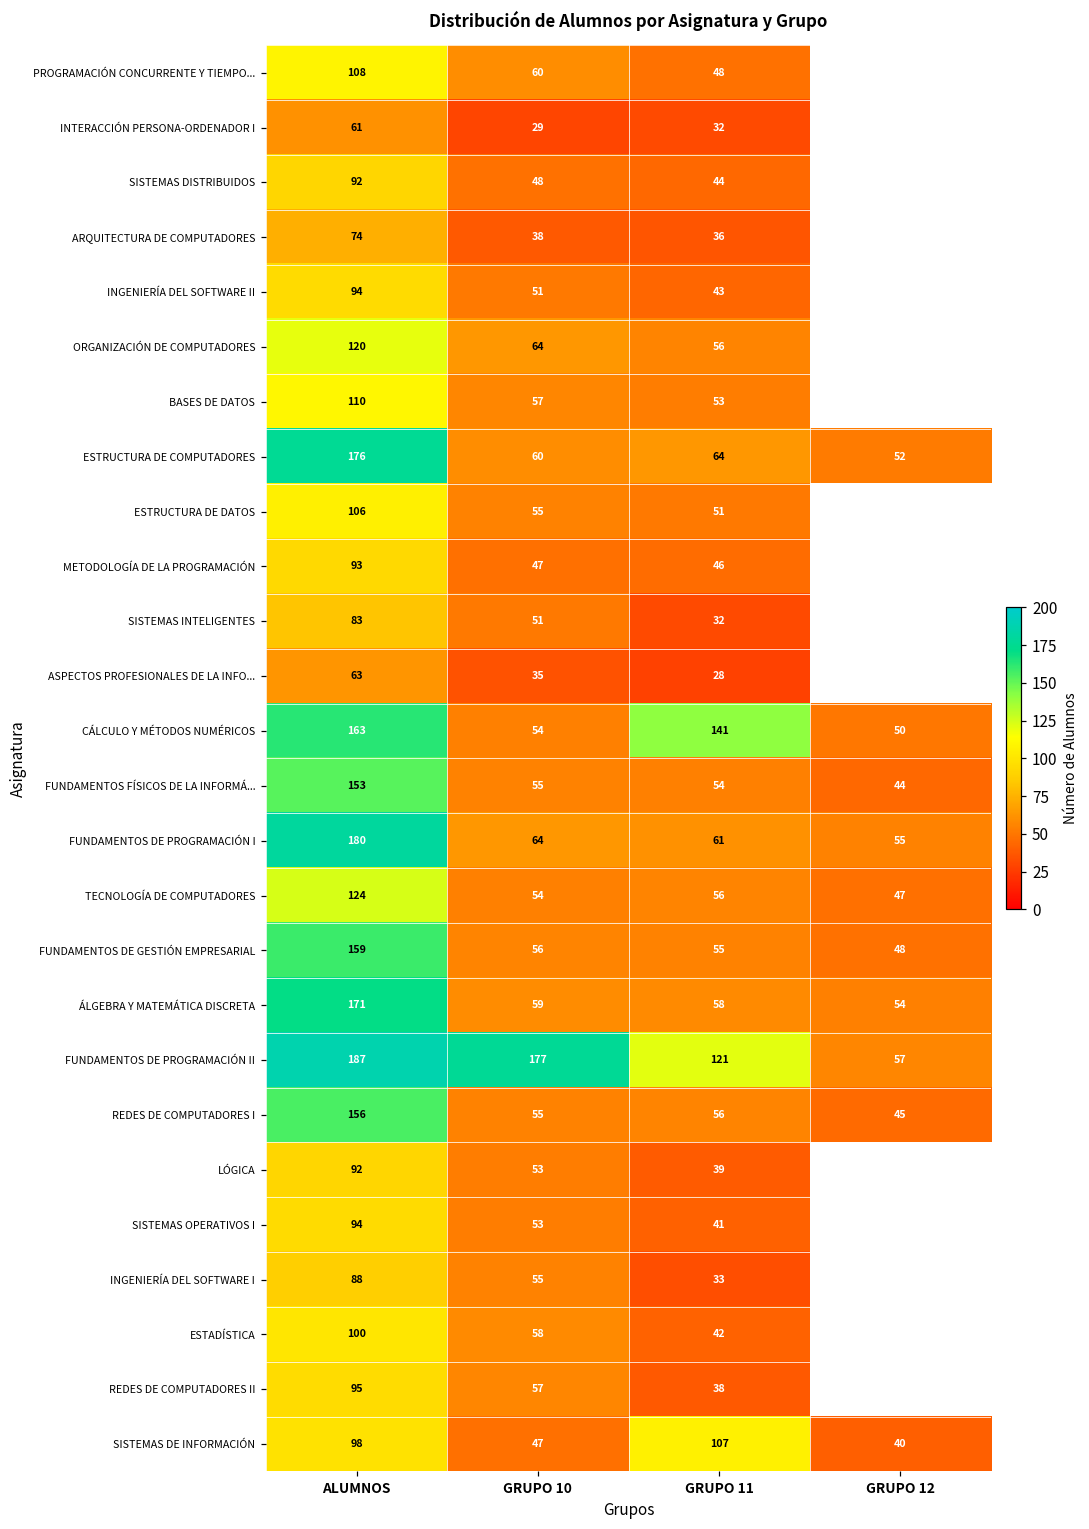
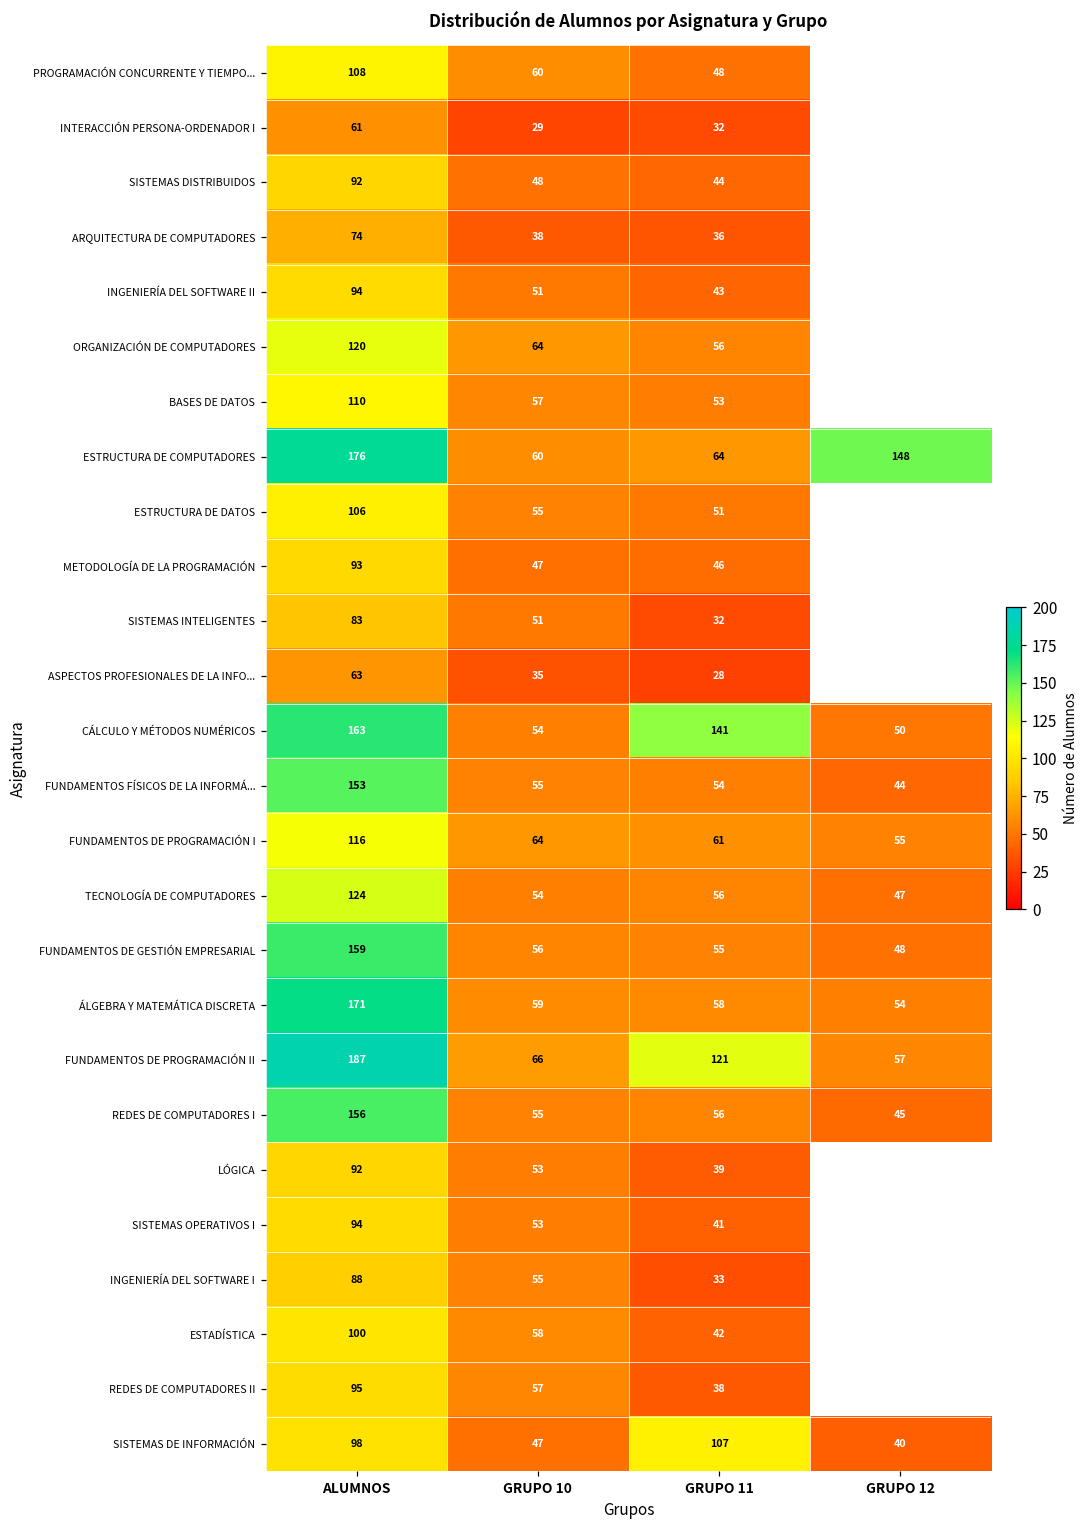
ESTRUCTURA DE COMPUTADORES, GRUPO 12: 52 -> 148
FUNDAMENTOS DE PROGRAMACIÓN I, ALUMNOS: 180 -> 116
FUNDAMENTOS DE PROGRAMACIÓN II, GRUPO 10: 177 -> 66
